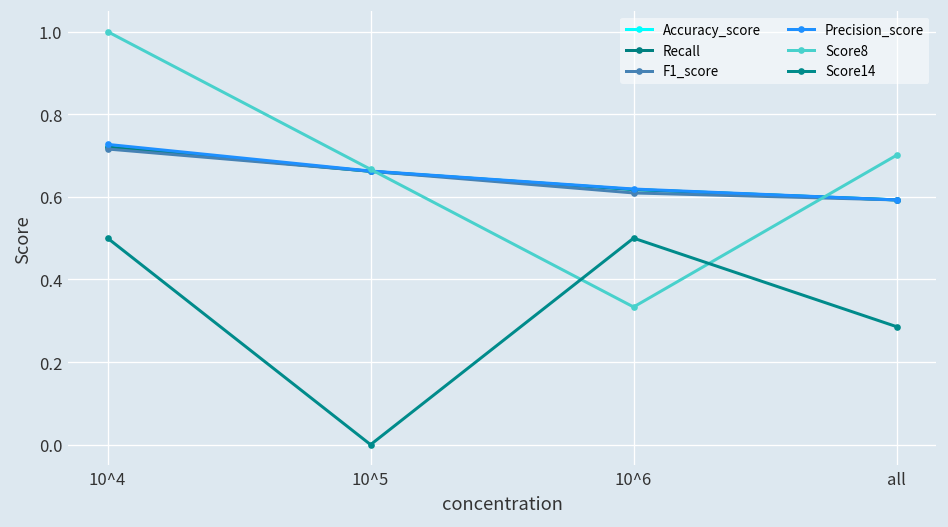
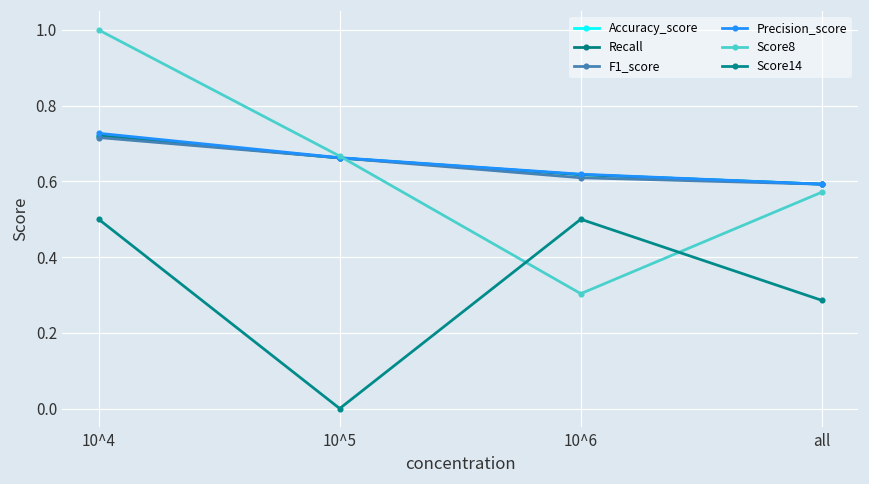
Score8, 10^6: 0.33 -> 0.30
Score8, all: 0.70 -> 0.57
